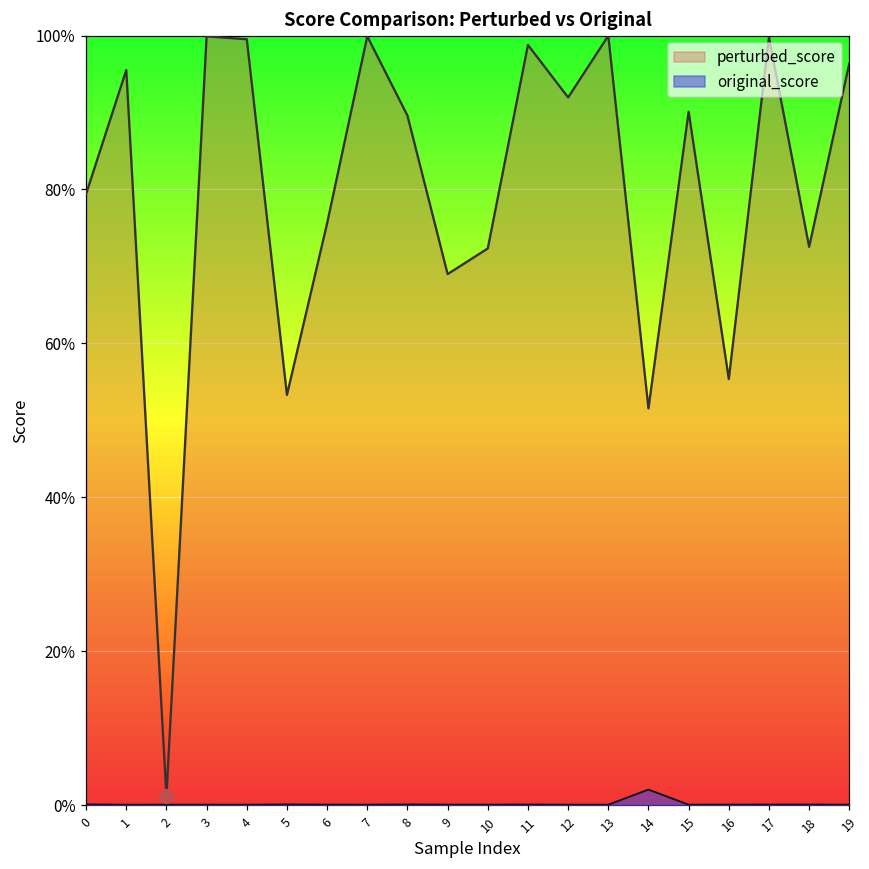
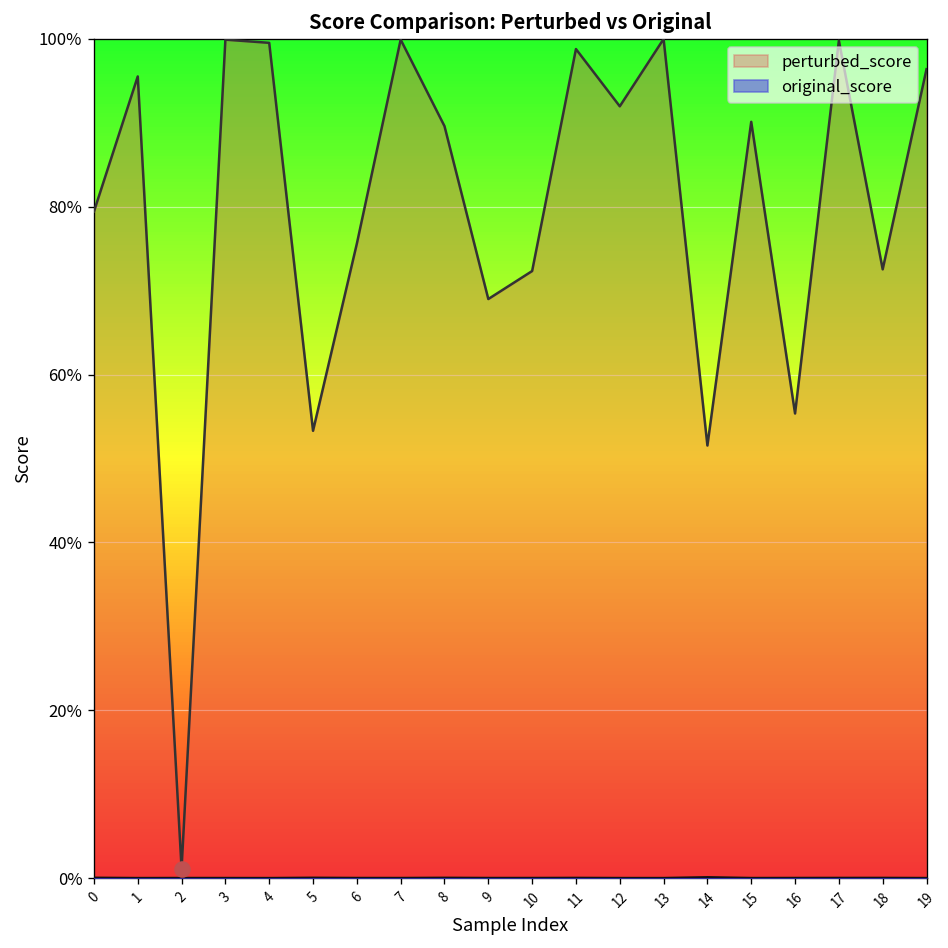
original_score, 14: 2% -> 0%
